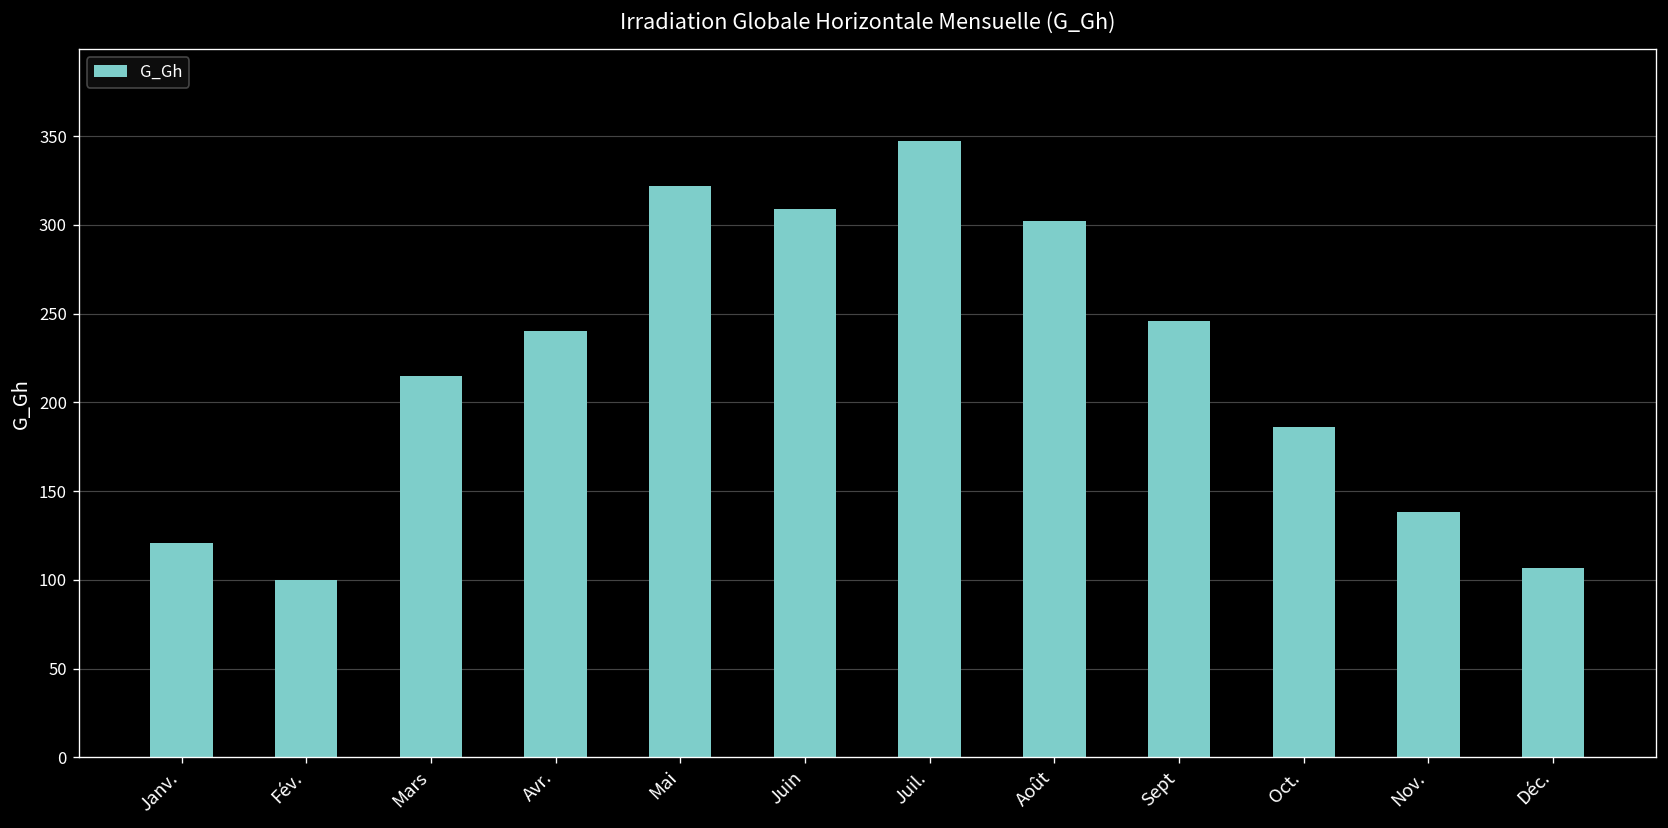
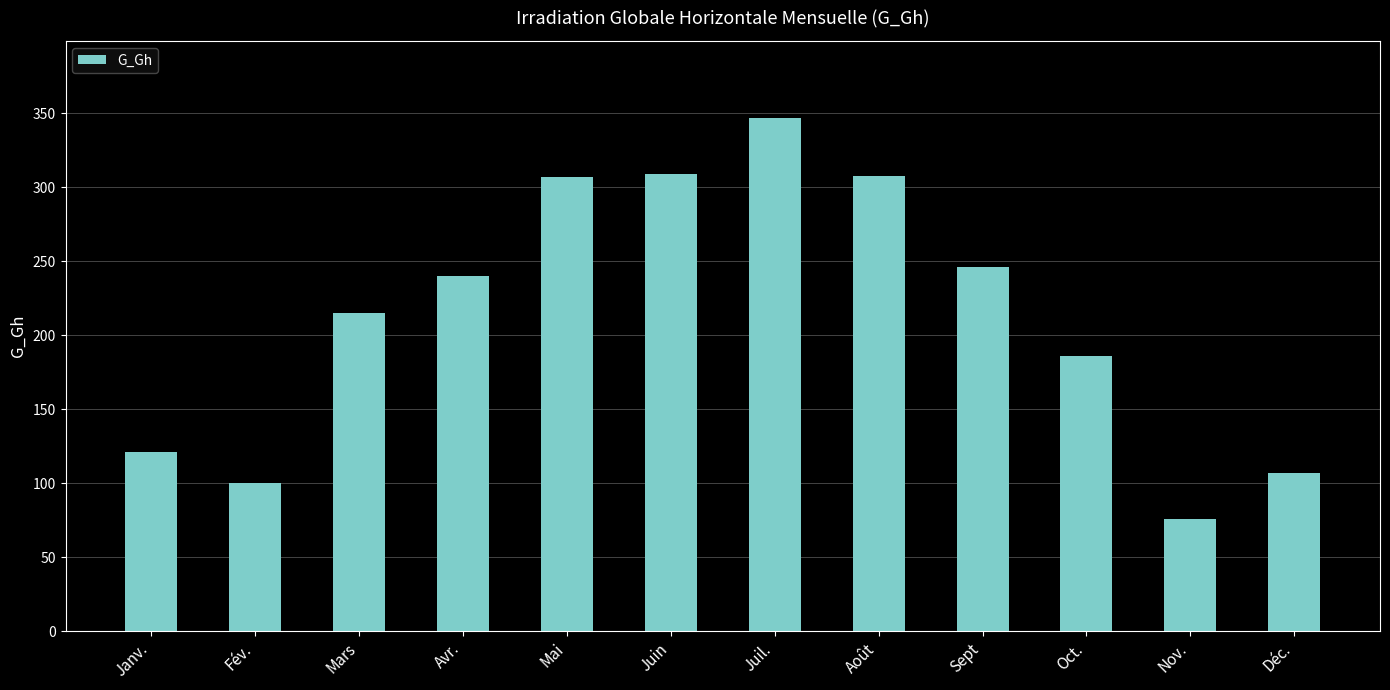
Mai: 322 -> 307
Août: 302 -> 308
Nov.: 138 -> 76
